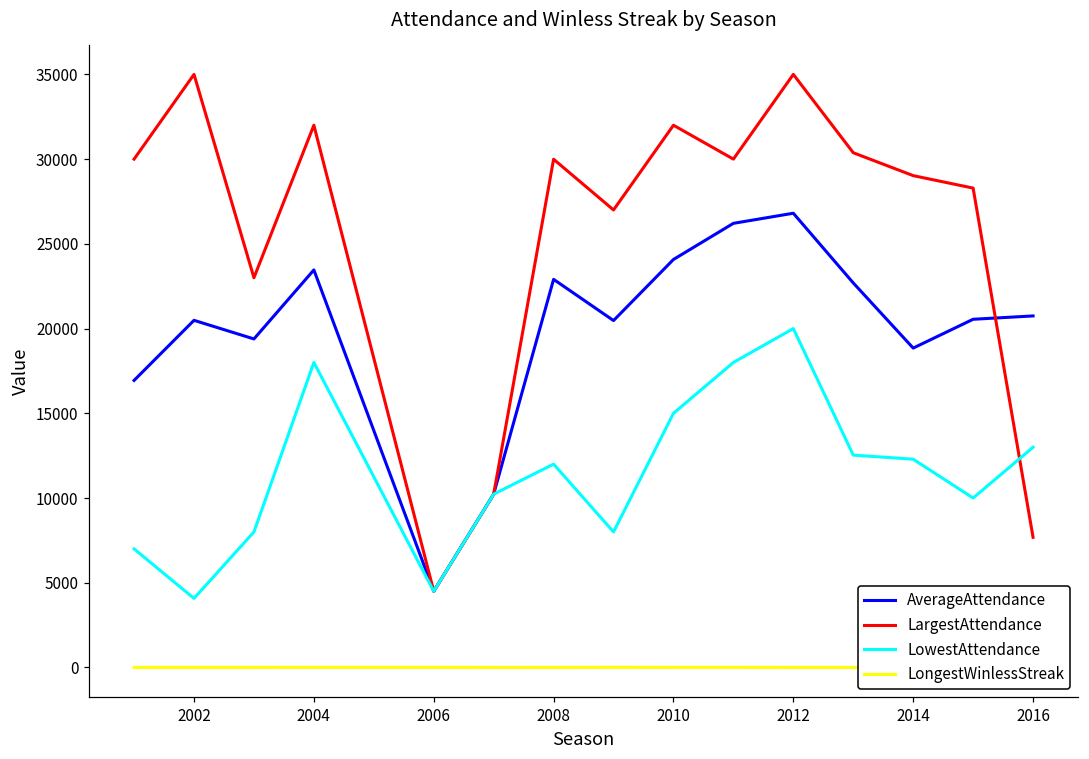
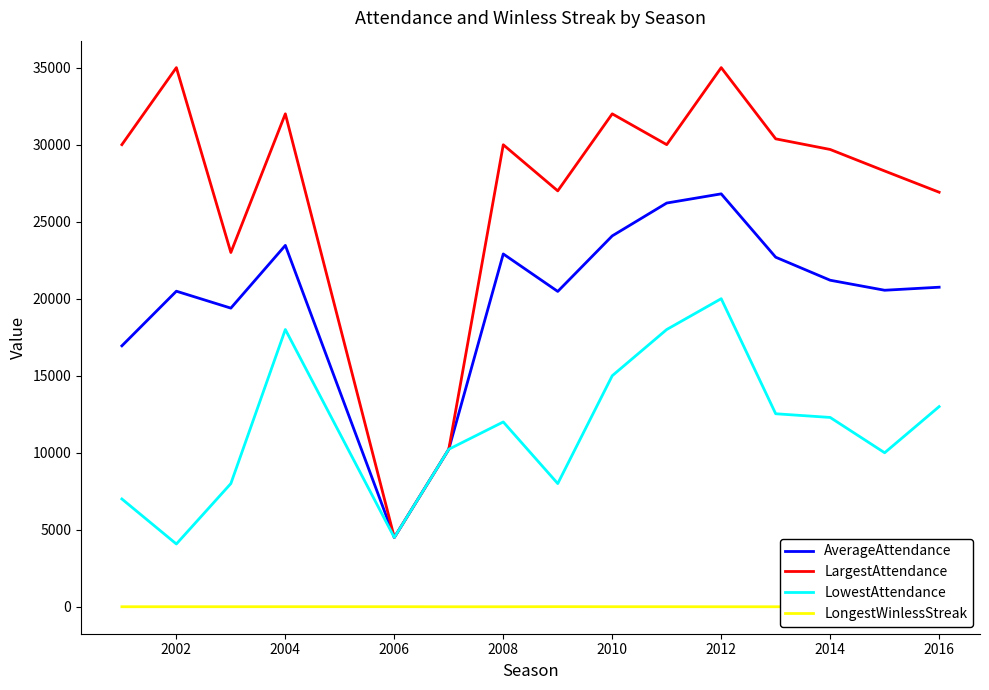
AverageAttendance, 2014: 18800 -> 21200
LargestAttendance, 2014: 29000 -> 29700
LargestAttendance, 2016: 7700 -> 26900
